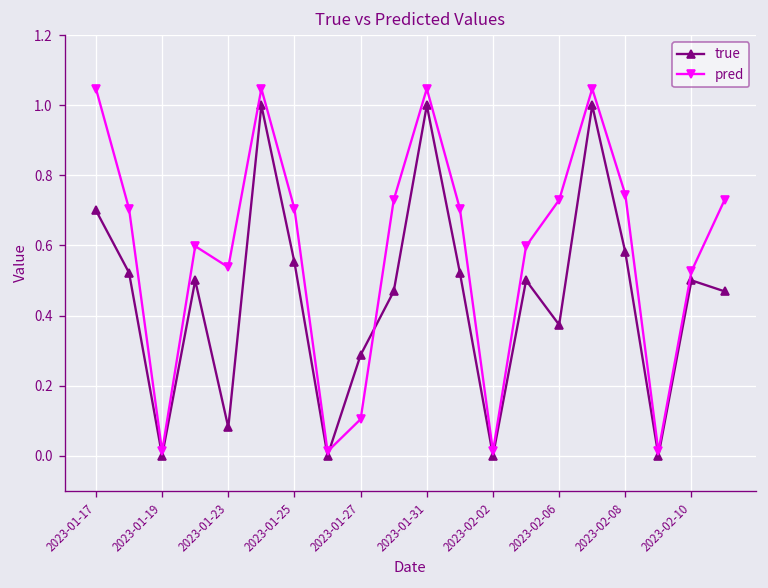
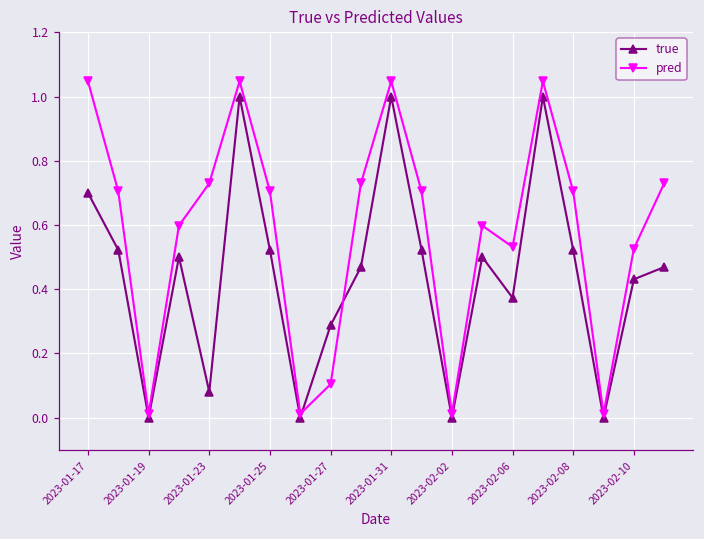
pred, 2023-01-23: 0.54 -> 0.73
true, 2023-01-25: 0.55 -> 0.52
pred, 2023-02-06: 0.73 -> 0.53
true, 2023-02-08: 0.58 -> 0.52
pred, 2023-02-08: 0.75 -> 0.70
true, 2023-02-10: 0.50 -> 0.43
